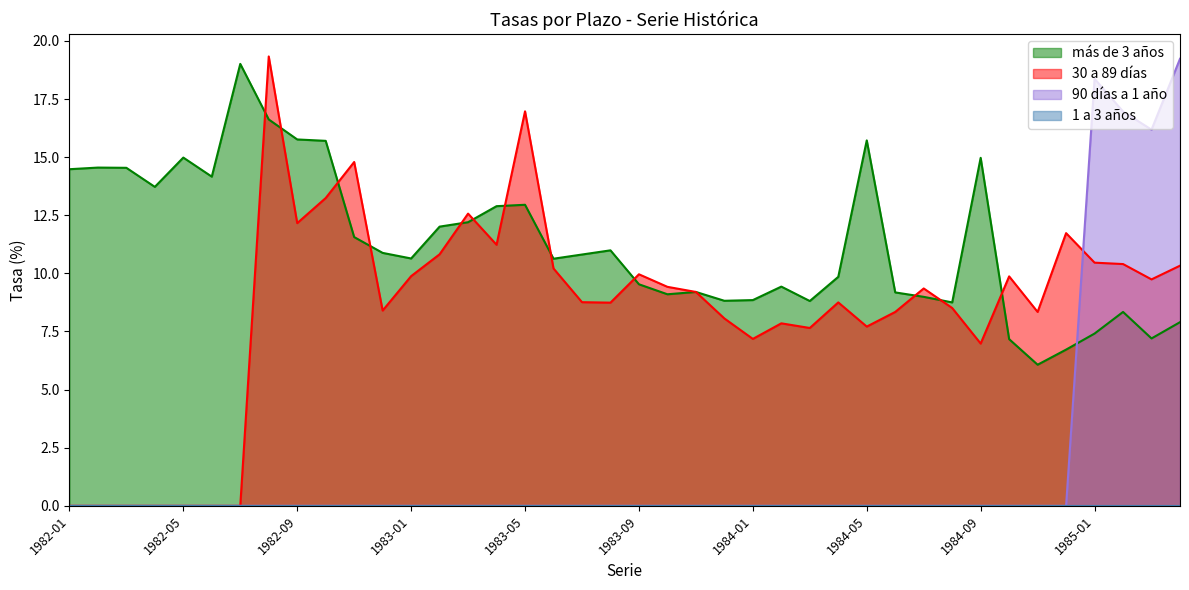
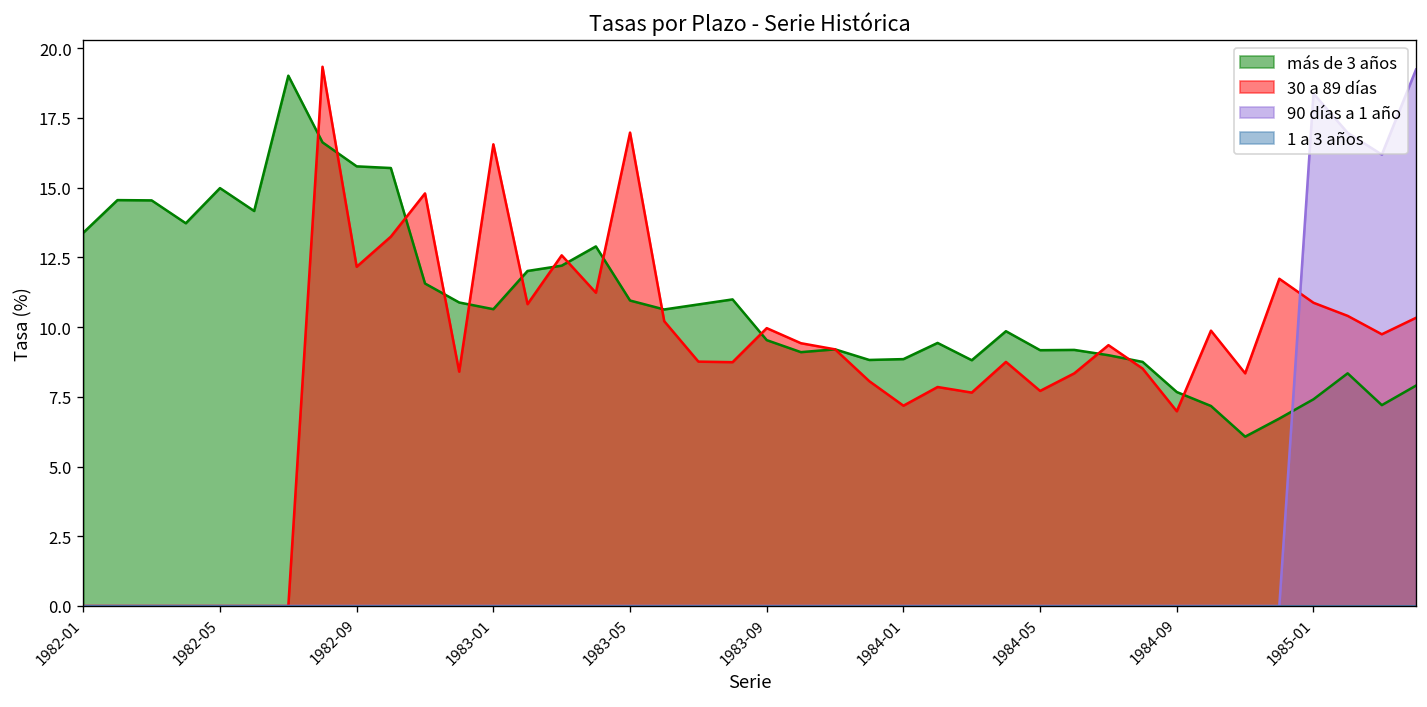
más de 3 años, 1982-01: 14.5 -> 13.4
30 a 89 días, 1983-01: 9.9 -> 16.6
más de 3 años, 1983-05: 13.0 -> 11.0
más de 3 años, 1984-05: 15.7 -> 9.2
más de 3 años, 1984-09: 15.0 -> 7.7
30 a 89 días, 1985-01: 10.5 -> 10.9
